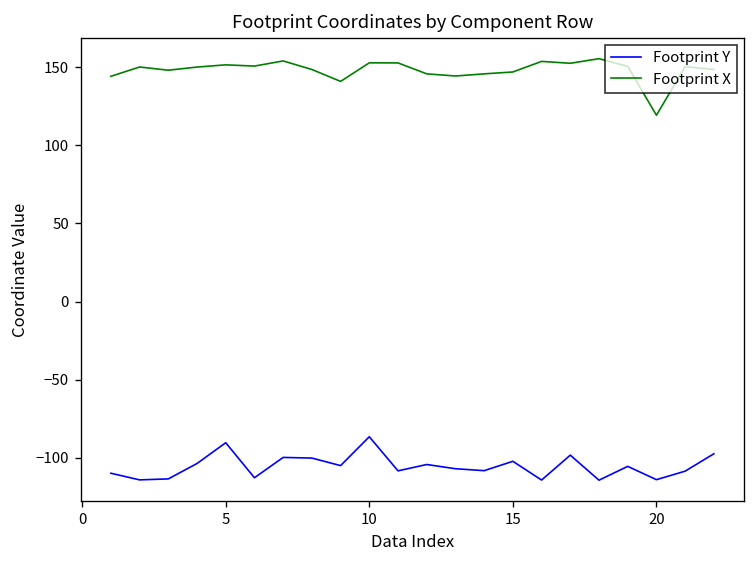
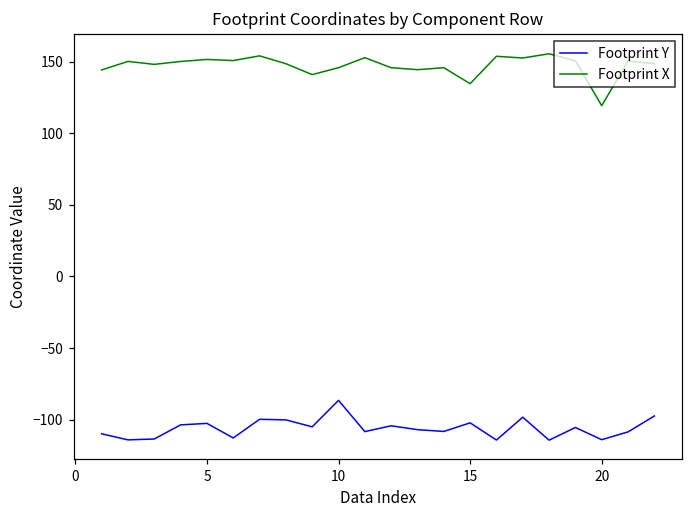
Footprint Y, 5: -90 -> -103
Footprint X, 10: 153 -> 146
Footprint X, 15: 147 -> 135
